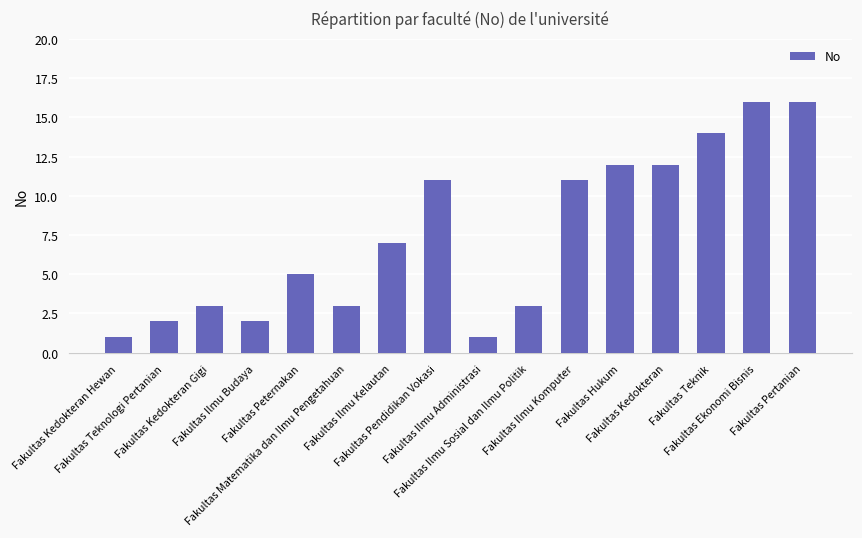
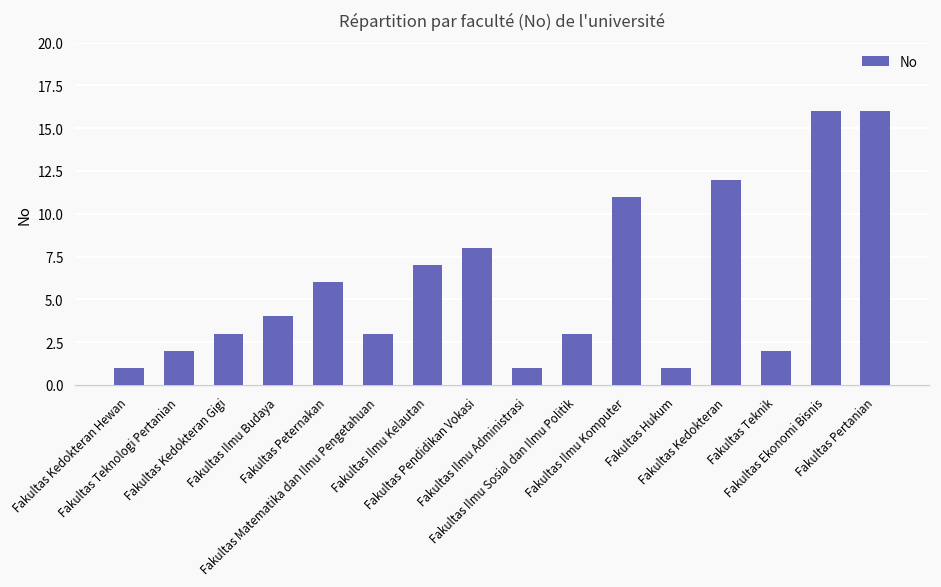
Fakultas Ilmu Budaya: 2 -> 4
Fakultas Peternakan: 5 -> 6
Fakultas Pendidikan Vokasi: 11 -> 8
Fakultas Hukum: 12 -> 1
Fakultas Teknik: 14 -> 2
